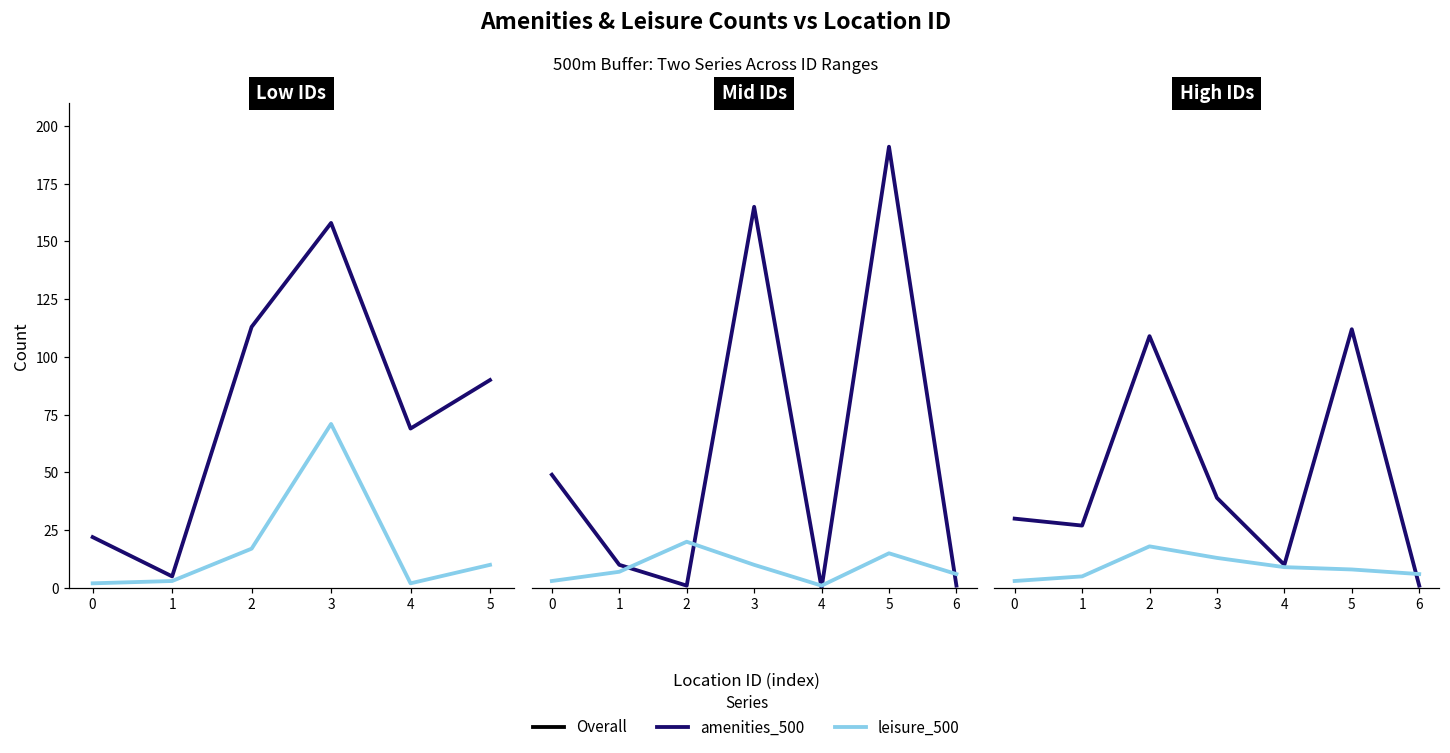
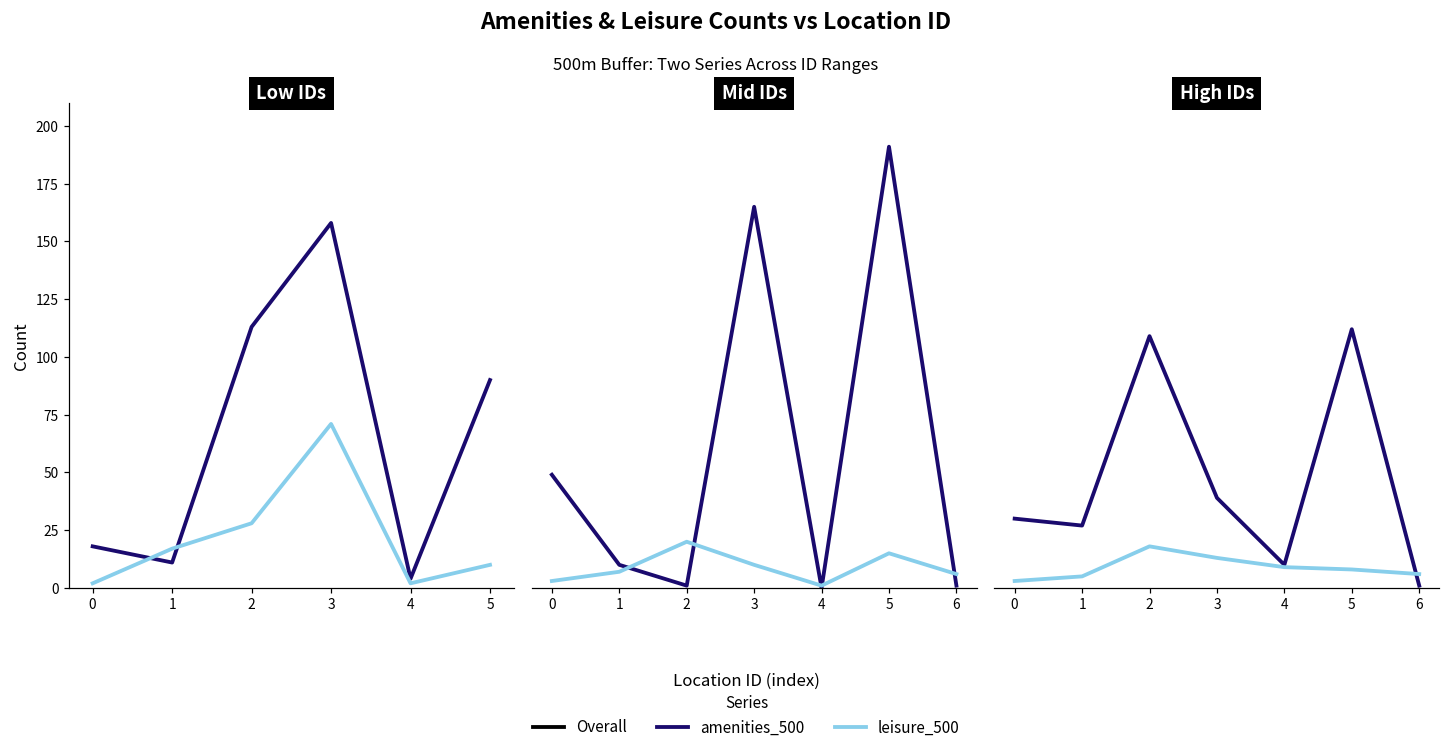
Low IDs, amenities_500, 0: 22 -> 18
Low IDs, amenities_500, 1: 5 -> 11
Low IDs, leisure_500, 1: 3 -> 17
Low IDs, leisure_500, 2: 17 -> 28
Low IDs, amenities_500, 4: 69 -> 4
